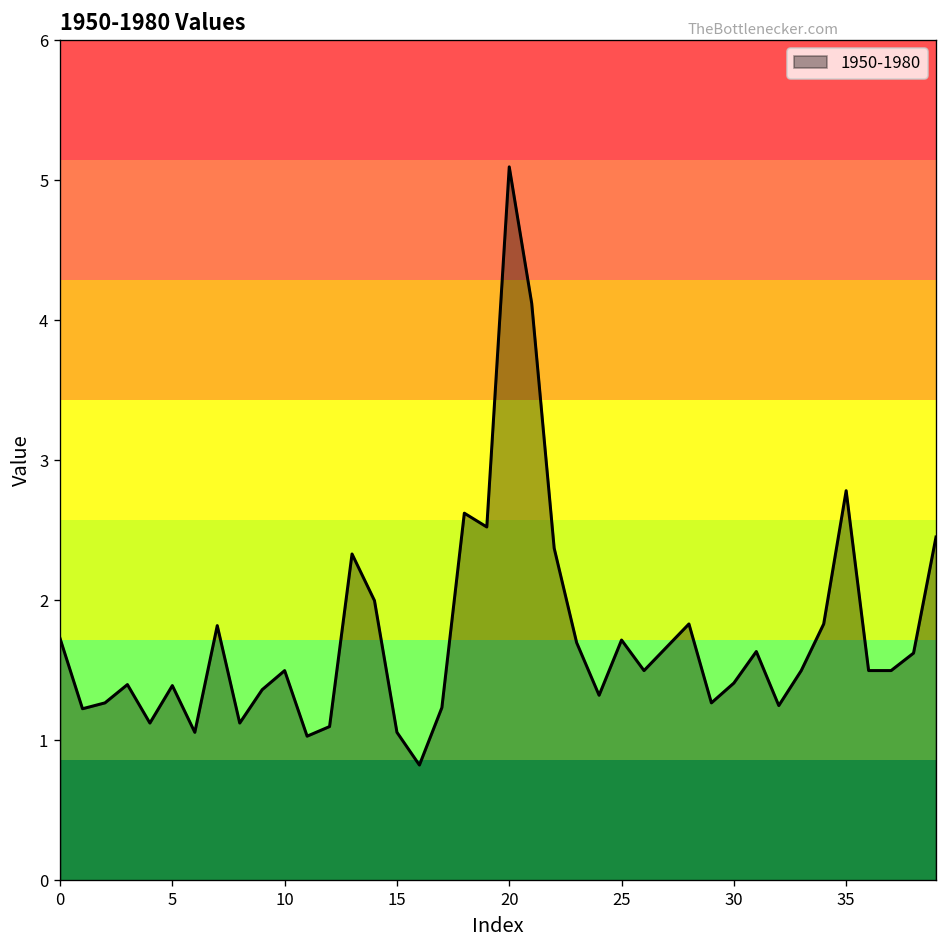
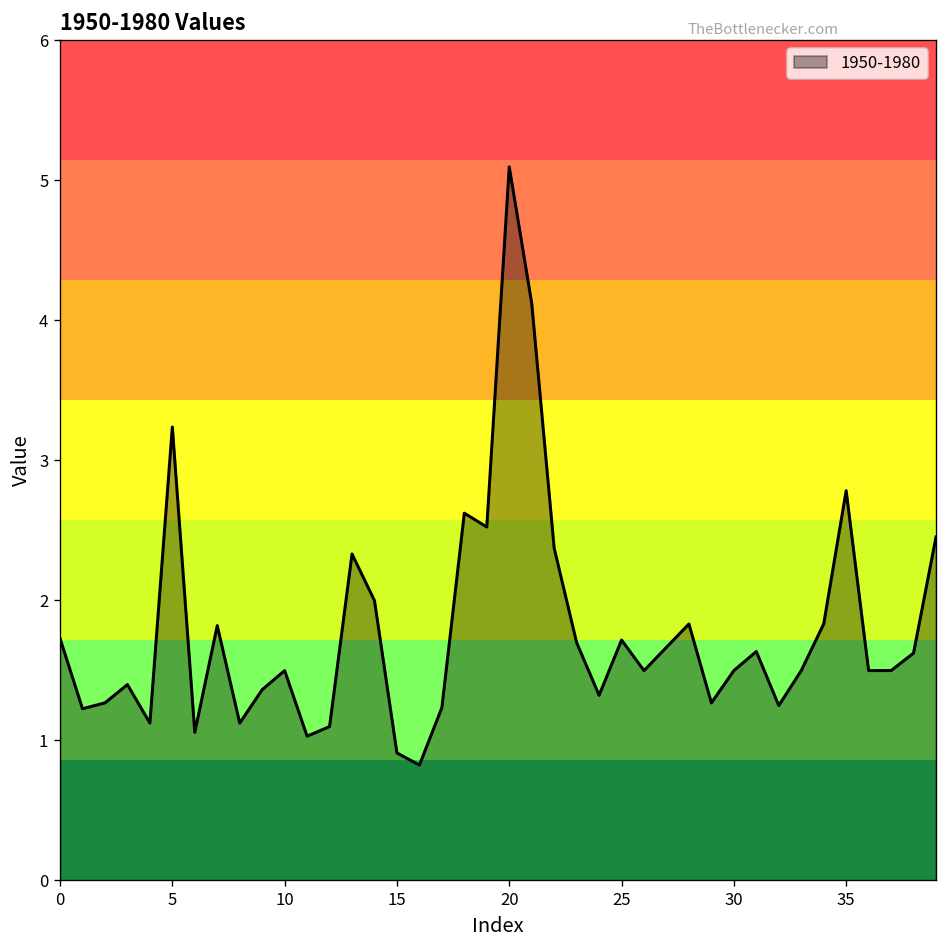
5: 1.39 -> 3.24
15: 1.06 -> 0.91
30: 1.41 -> 1.50
